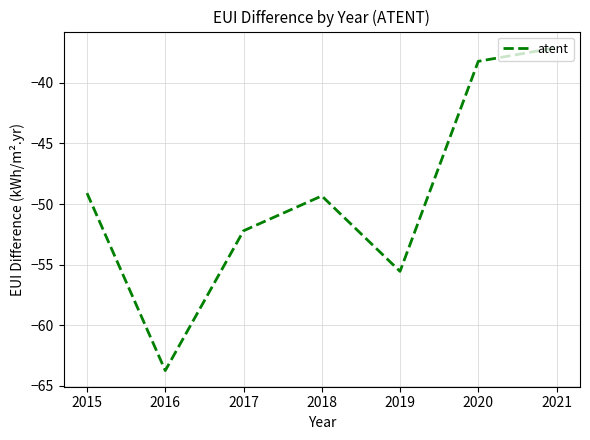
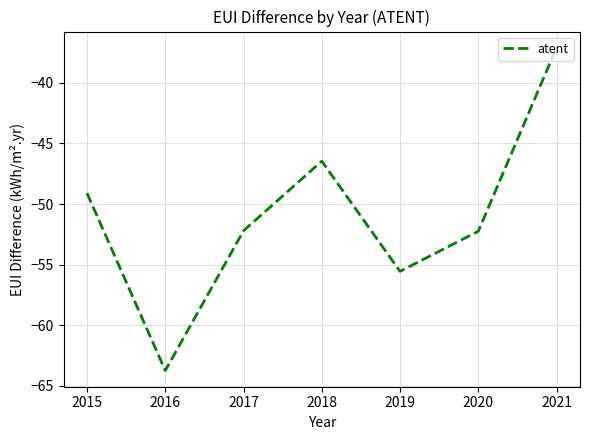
2018: -49.3 -> -46.5
2020: -38.2 -> -52.2
